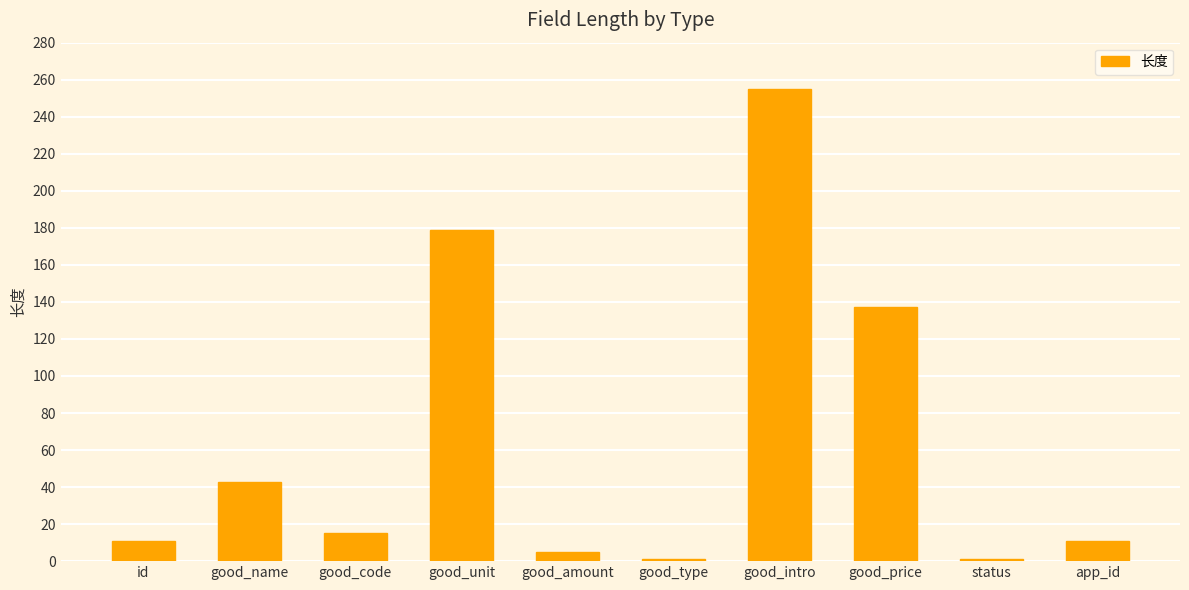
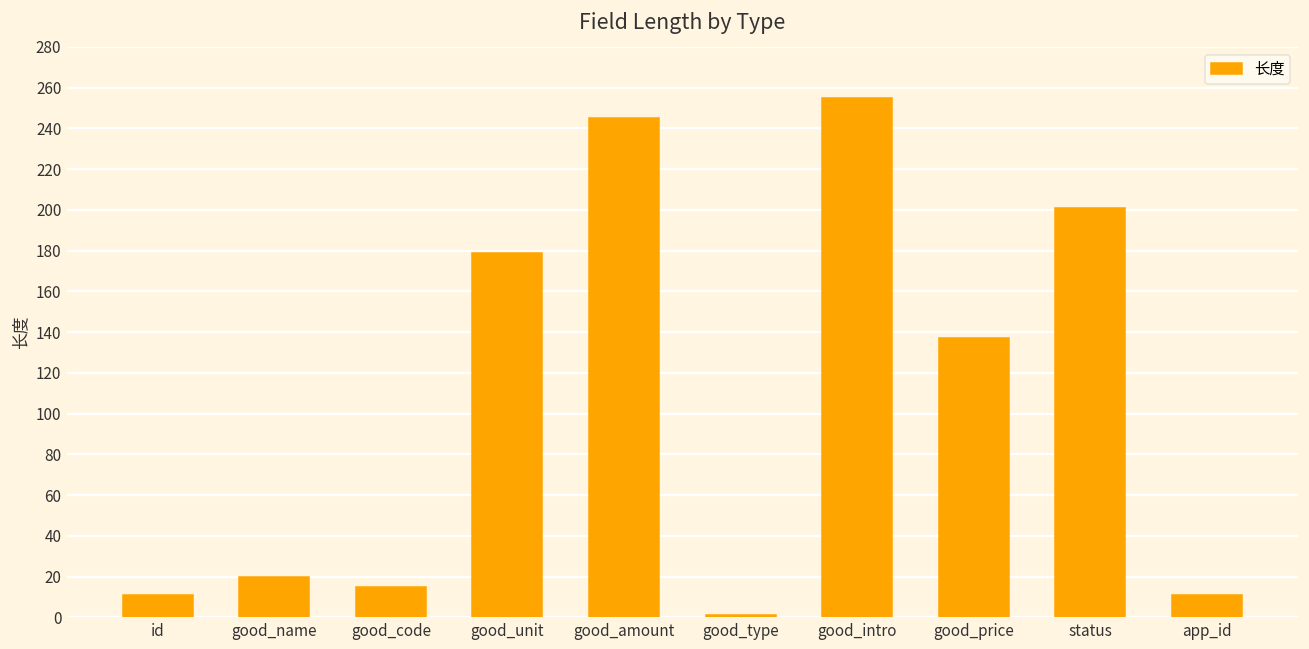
good_name: 43 -> 20
good_amount: 5 -> 245
status: 1 -> 201
